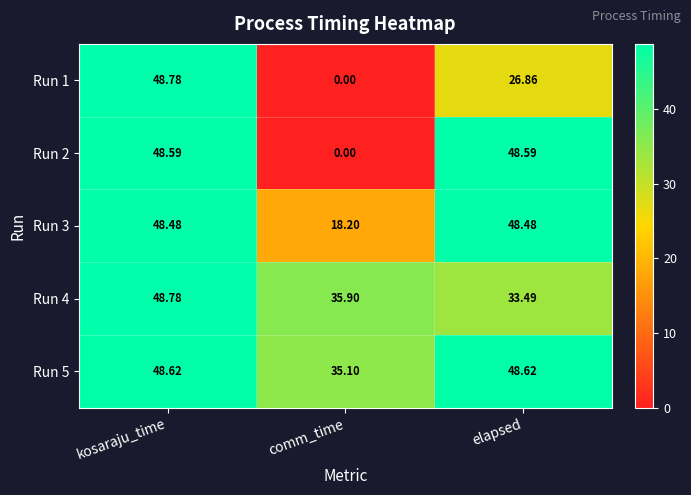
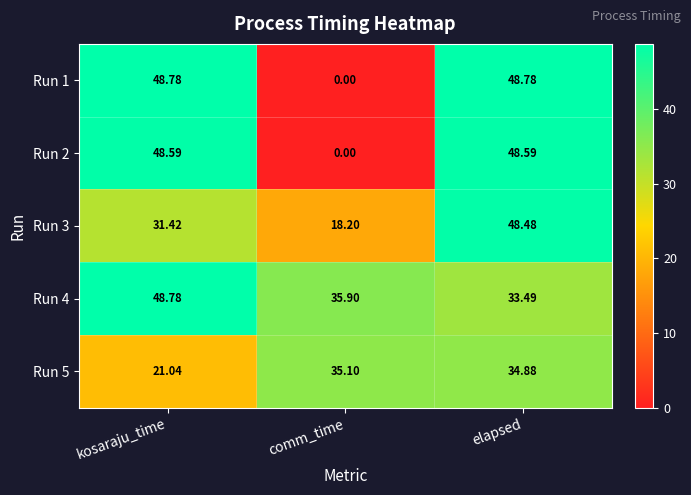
Run 1, elapsed: 26.86 -> 48.78
Run 3, kosaraju_time: 48.48 -> 31.42
Run 5, kosaraju_time: 48.62 -> 21.04
Run 5, elapsed: 48.62 -> 34.88
